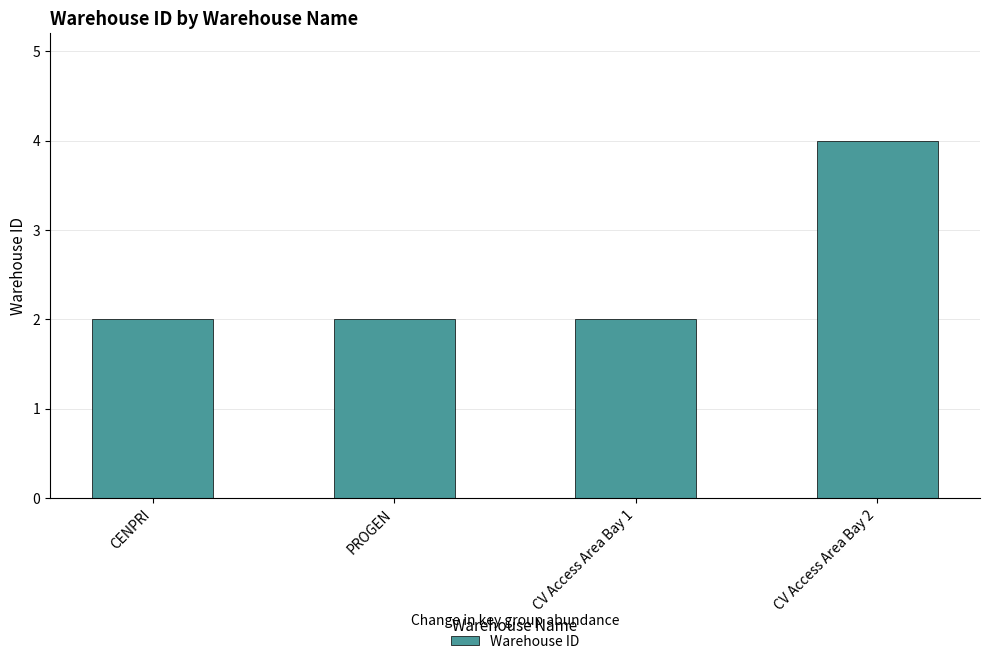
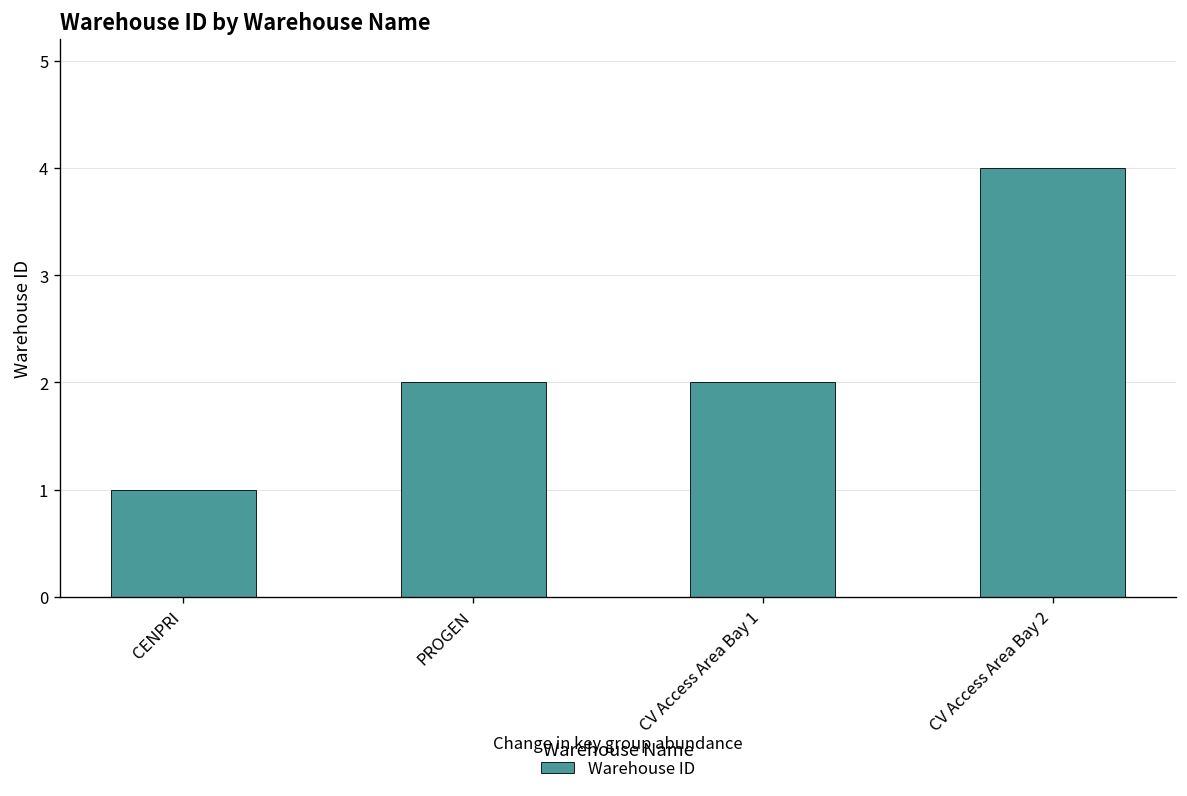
CENPRI: 2 -> 1
